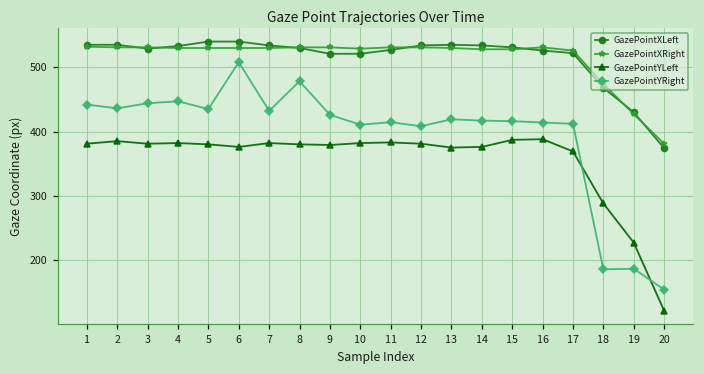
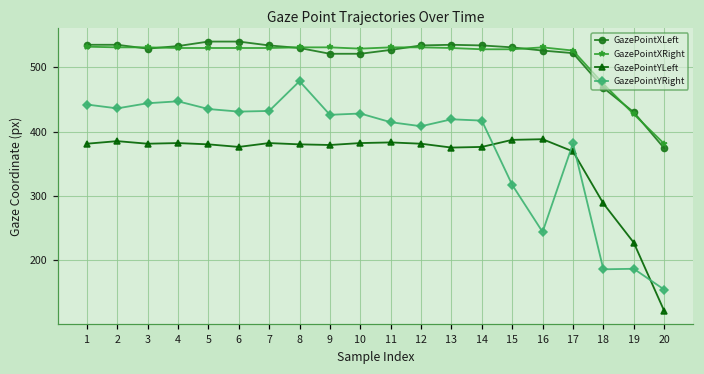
GazePointYRight, 6: 510 -> 430
GazePointYRight, 10: 410 -> 430
GazePointYRight, 15: 420 -> 320
GazePointYRight, 16: 410 -> 240
GazePointYRight, 17: 410 -> 380
